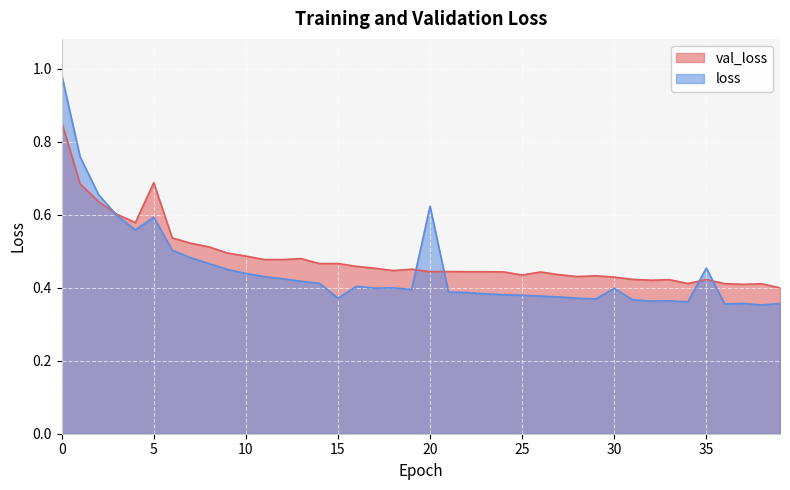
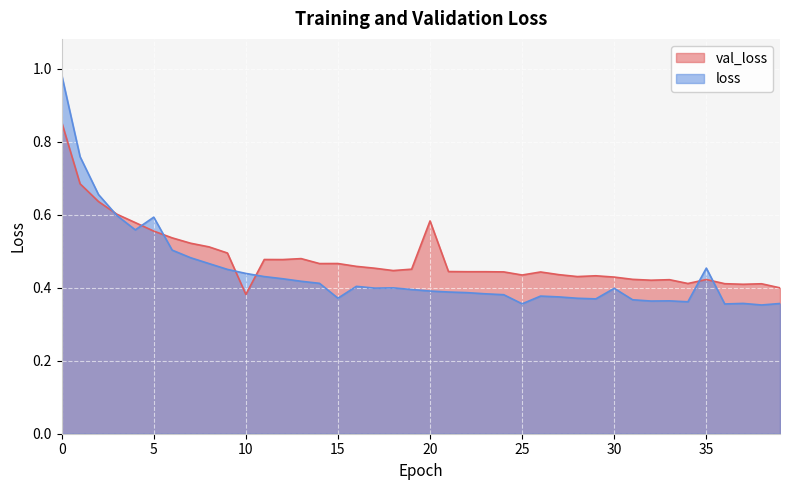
val_loss, 5: 0.69 -> 0.56
val_loss, 10: 0.49 -> 0.38
val_loss, 20: 0.44 -> 0.58
loss, 20: 0.62 -> 0.39
loss, 25: 0.38 -> 0.36
